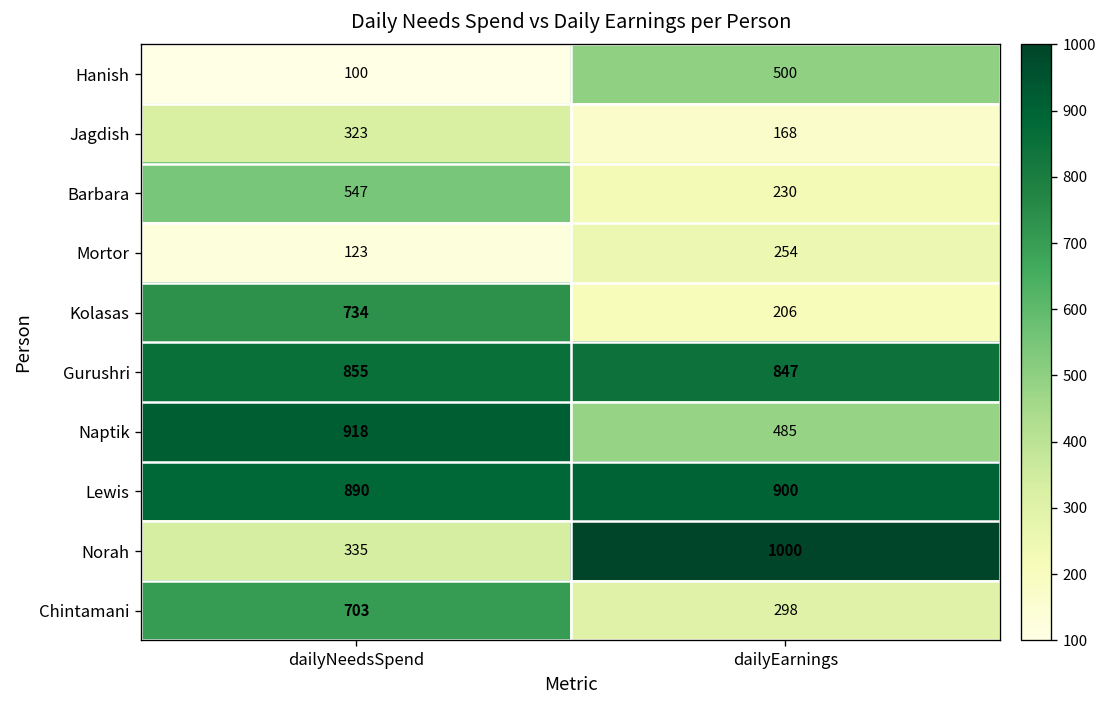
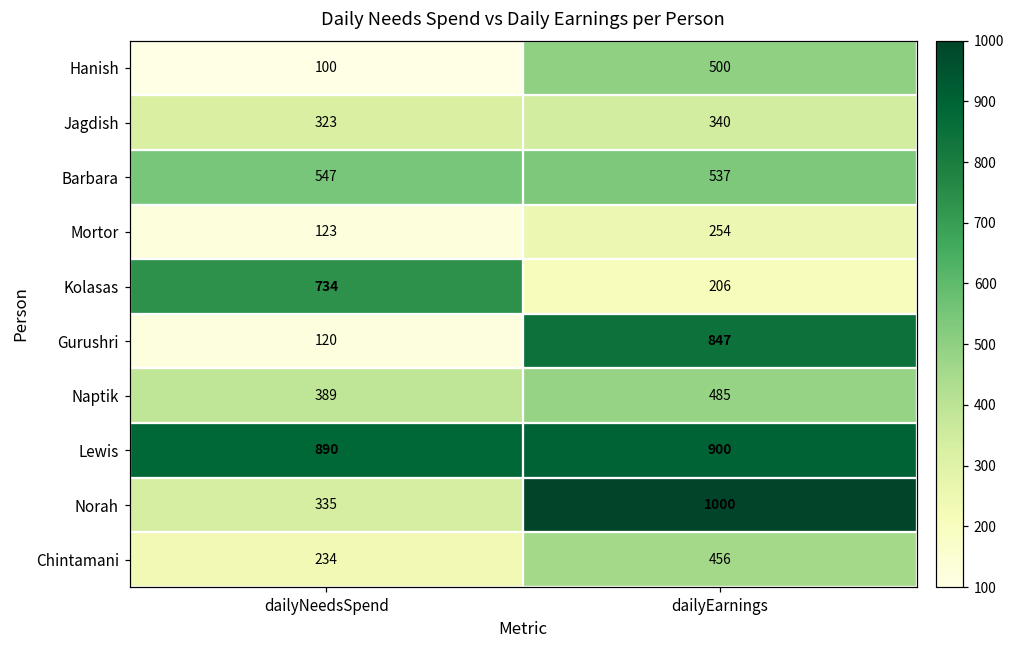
Jagdish, dailyEarnings: 168 -> 340
Barbara, dailyEarnings: 230 -> 537
Gurushri, dailyNeedsSpend: 855 -> 120
Naptik, dailyNeedsSpend: 918 -> 389
Chintamani, dailyNeedsSpend: 703 -> 234
Chintamani, dailyEarnings: 298 -> 456
